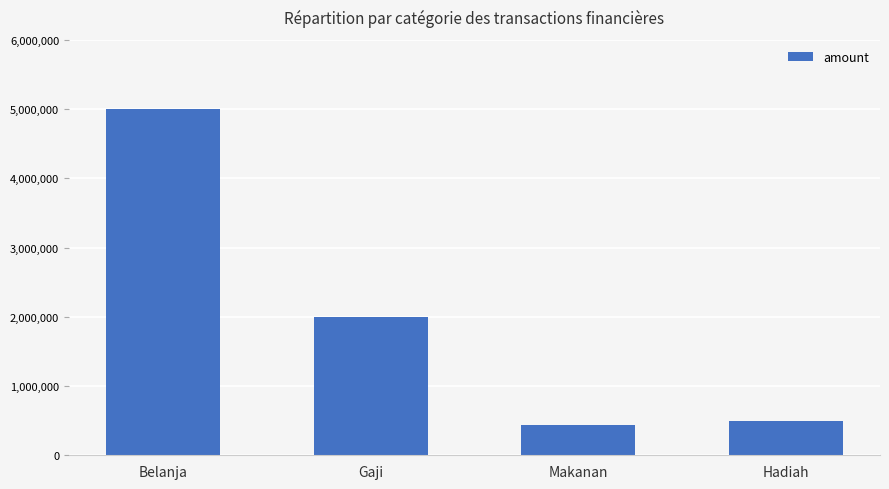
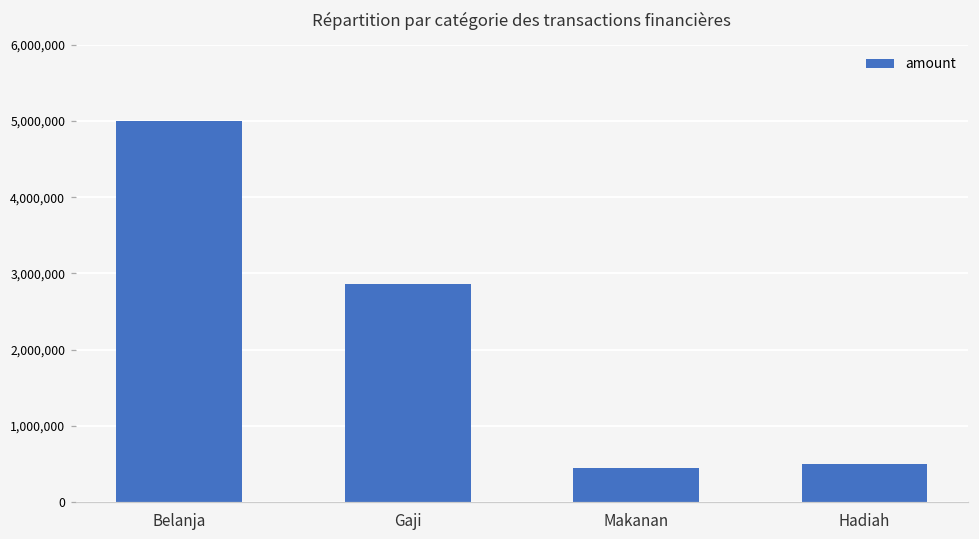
Gaji: 2,000,000 -> 2,900,000
